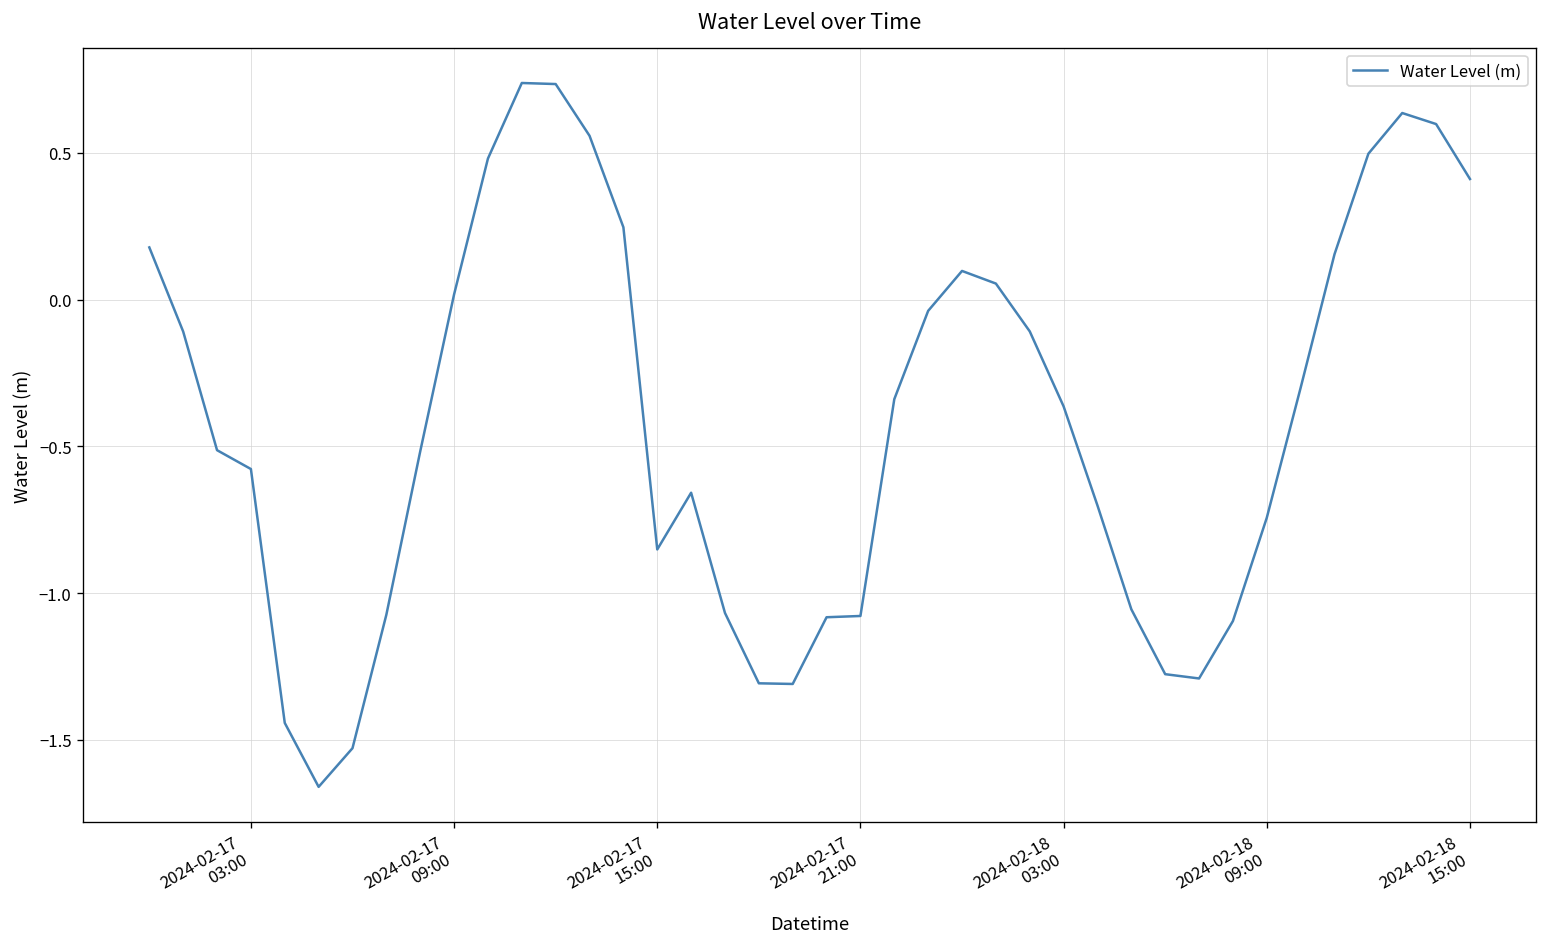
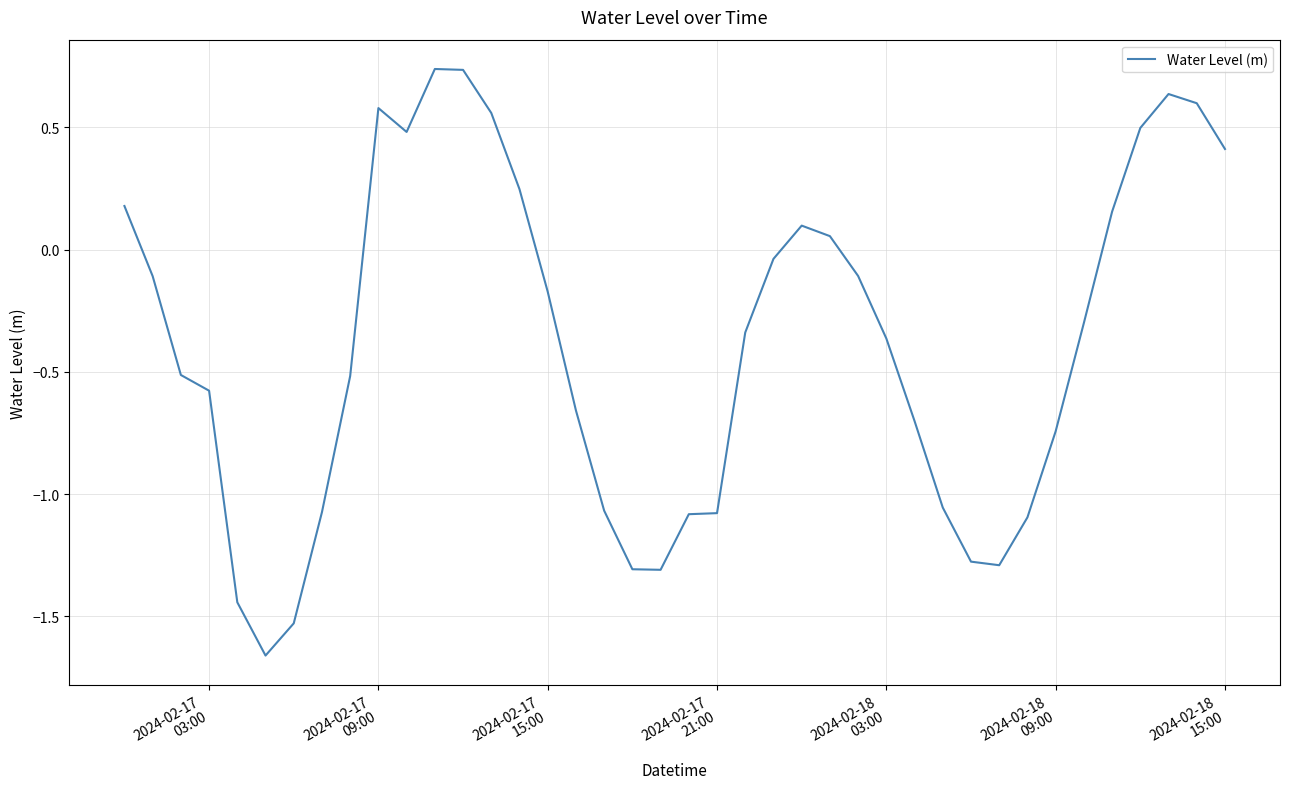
2024-02-17 09:00: 0.02 -> 0.58
2024-02-17 15:00: -0.85 -> -0.17
